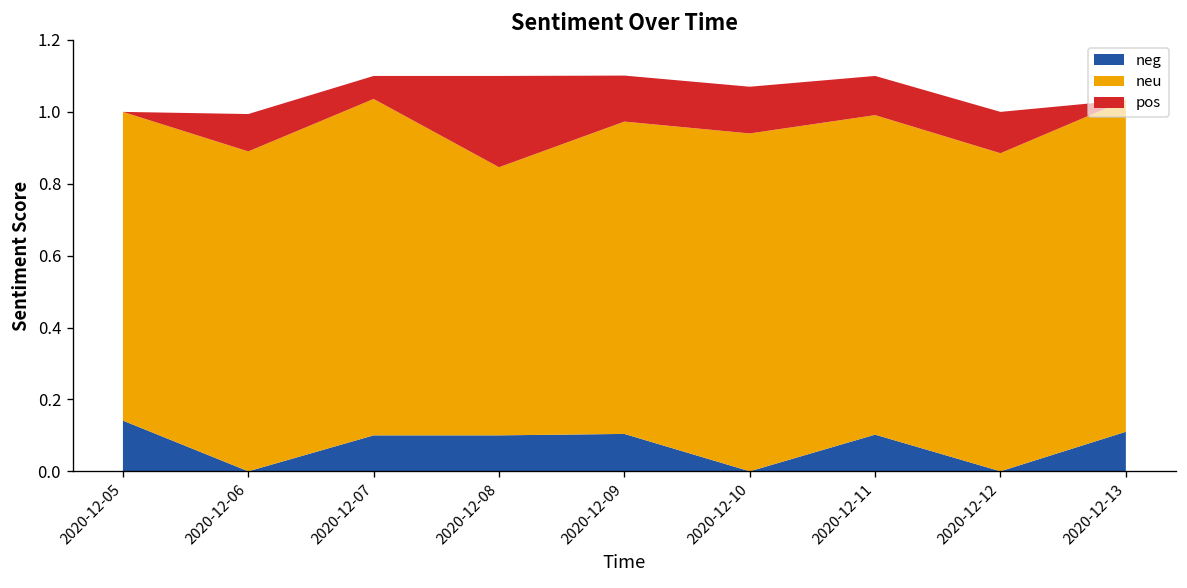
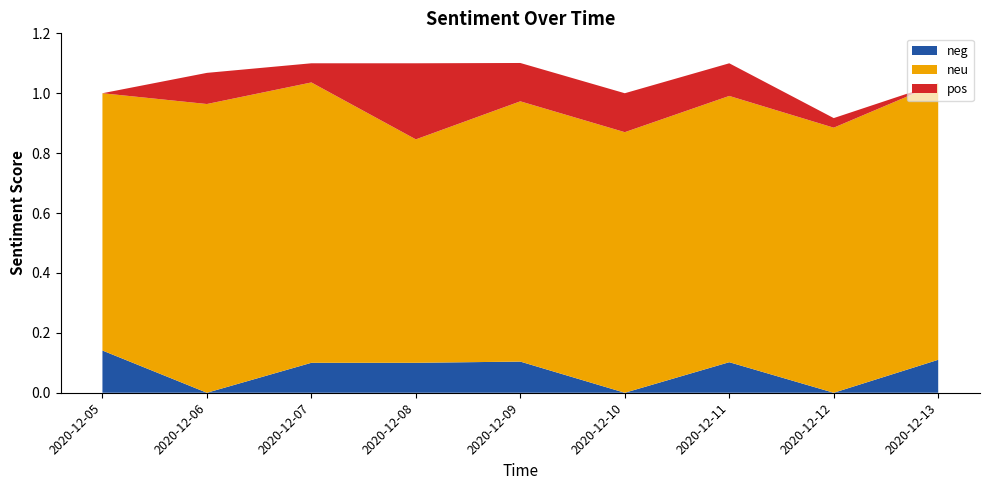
neu, 2020-12-06: 0.89 -> 0.96
neu, 2020-12-10: 0.94 -> 0.87
pos, 2020-12-12: 0.11 -> 0.03
